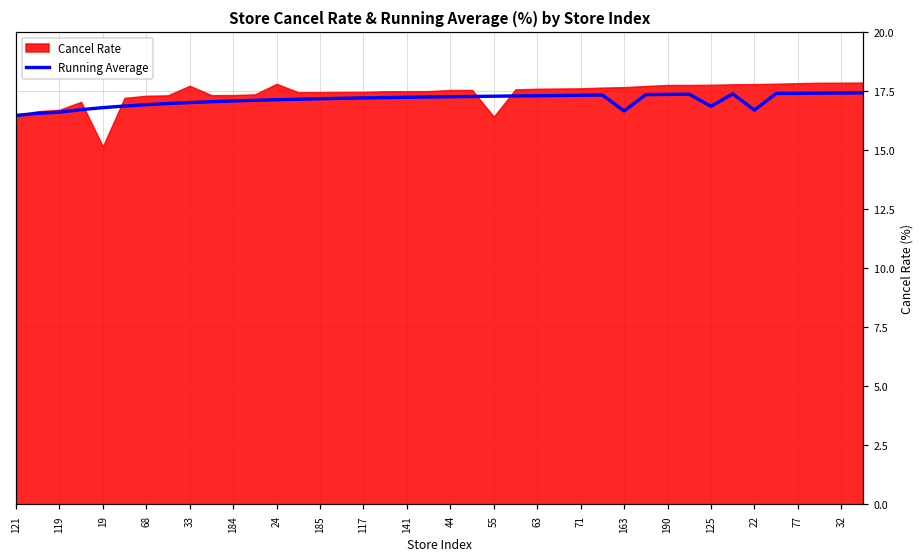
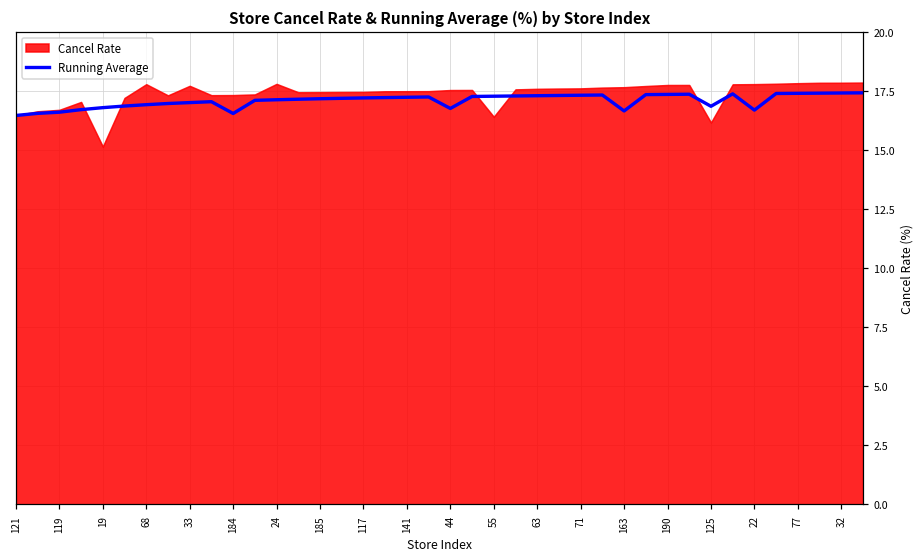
Cancel Rate, 68: 17.3 -> 17.8
Running Average, 184: 17.1 -> 16.5
Running Average, 44: 17.3 -> 16.8
Cancel Rate, 125: 17.8 -> 16.2
